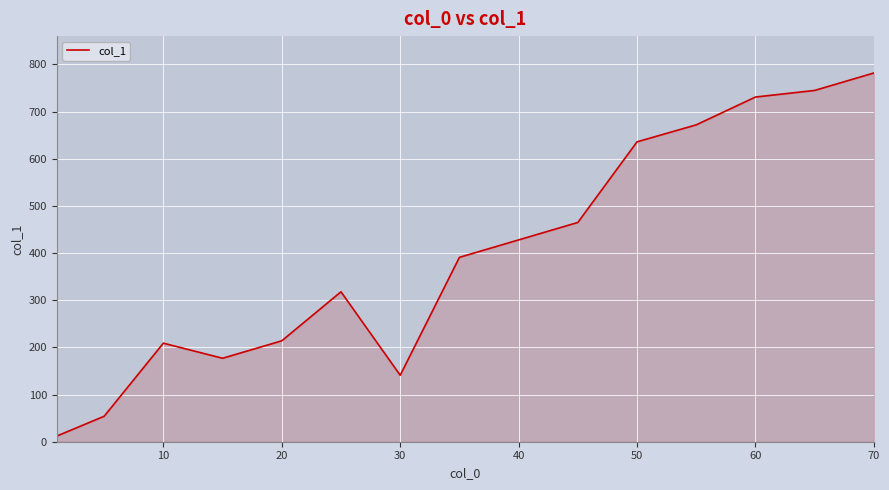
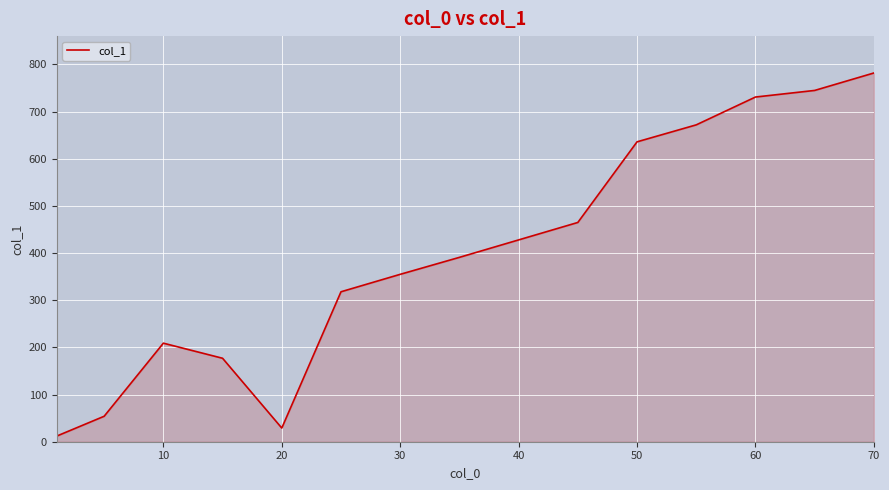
20: 210 -> 30
30: 140 -> 360
